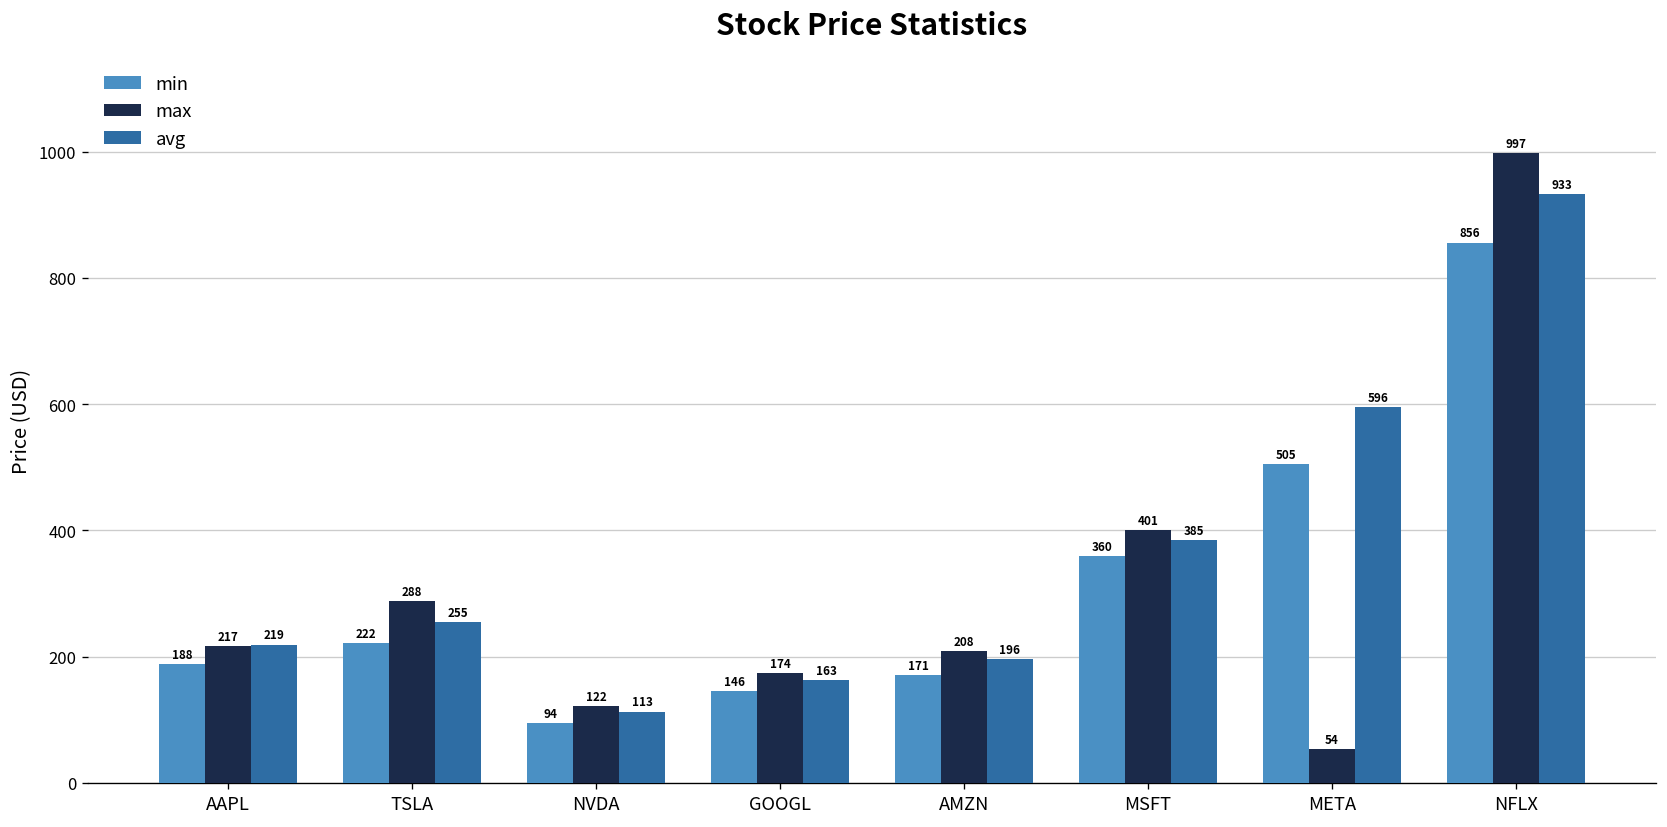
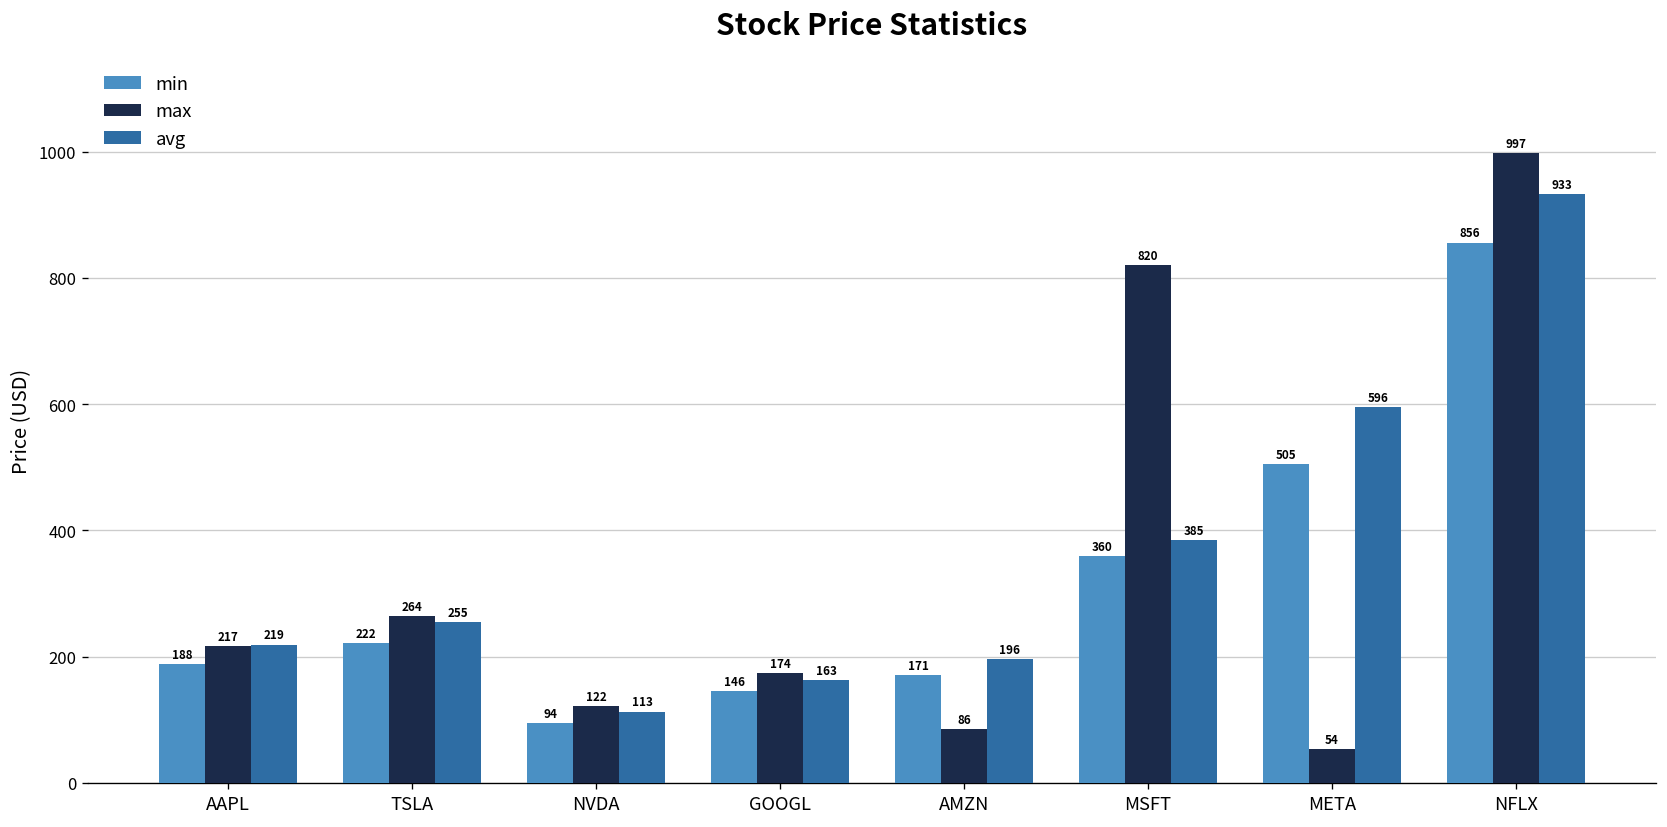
max, TSLA: 288 -> 264
max, AMZN: 208 -> 86
max, MSFT: 401 -> 820
